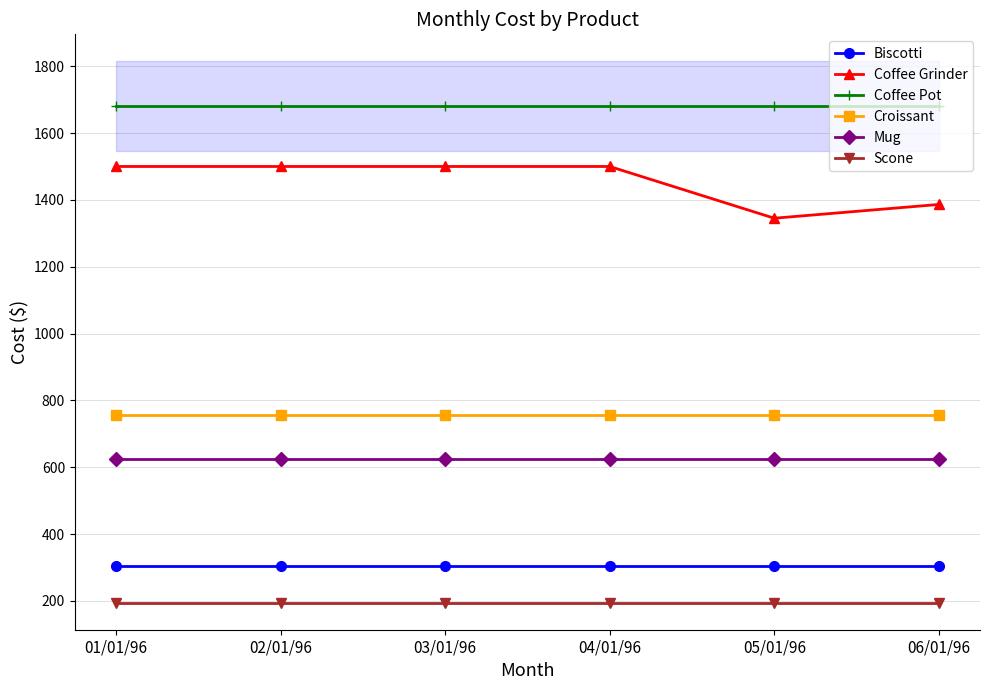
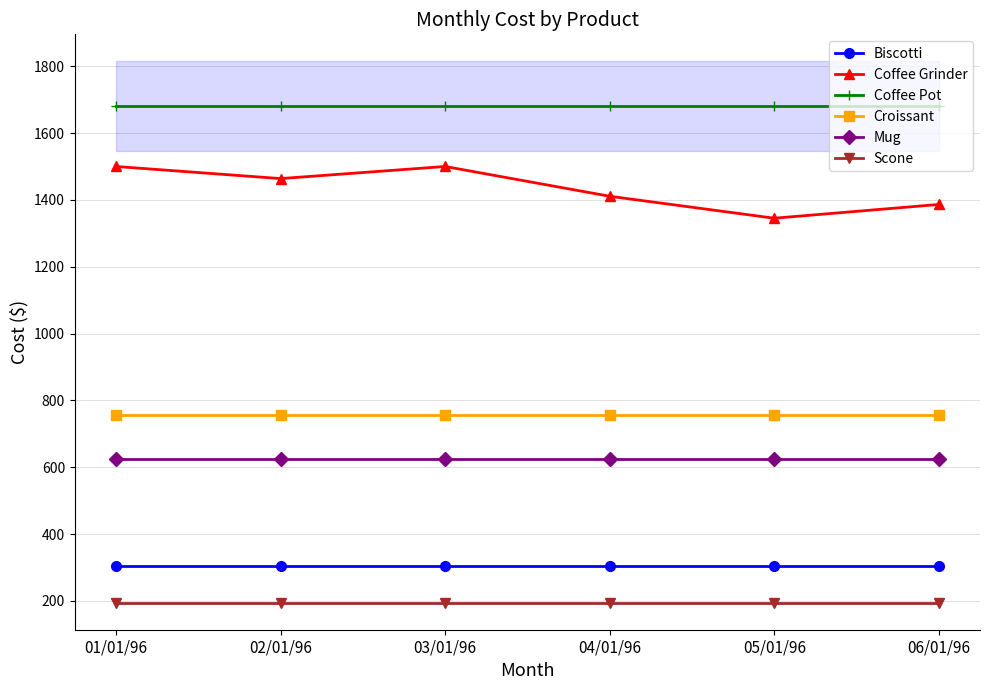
Coffee Grinder, 02/01/96: 1500 -> 1460
Coffee Grinder, 04/01/96: 1500 -> 1410
